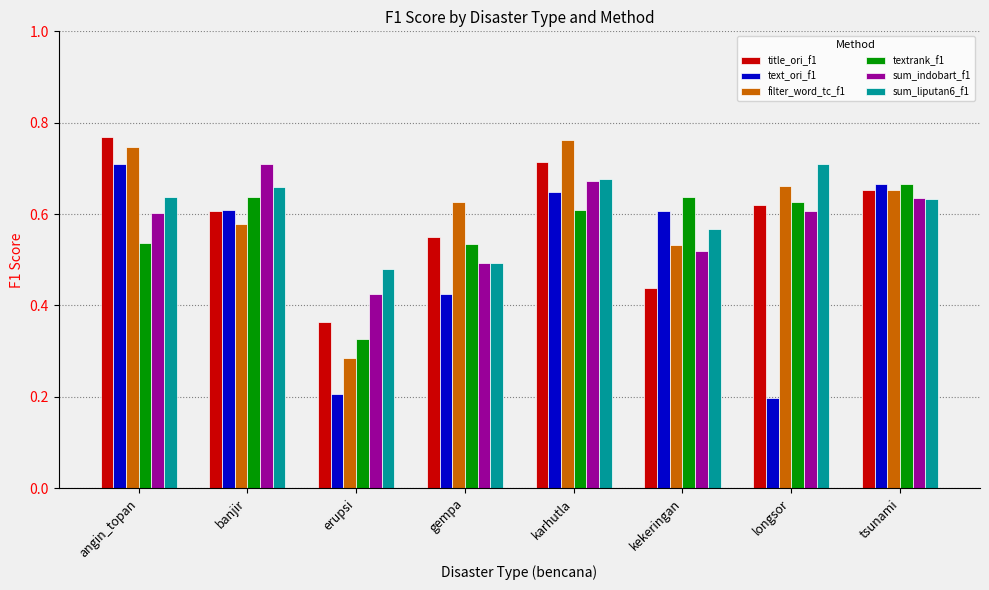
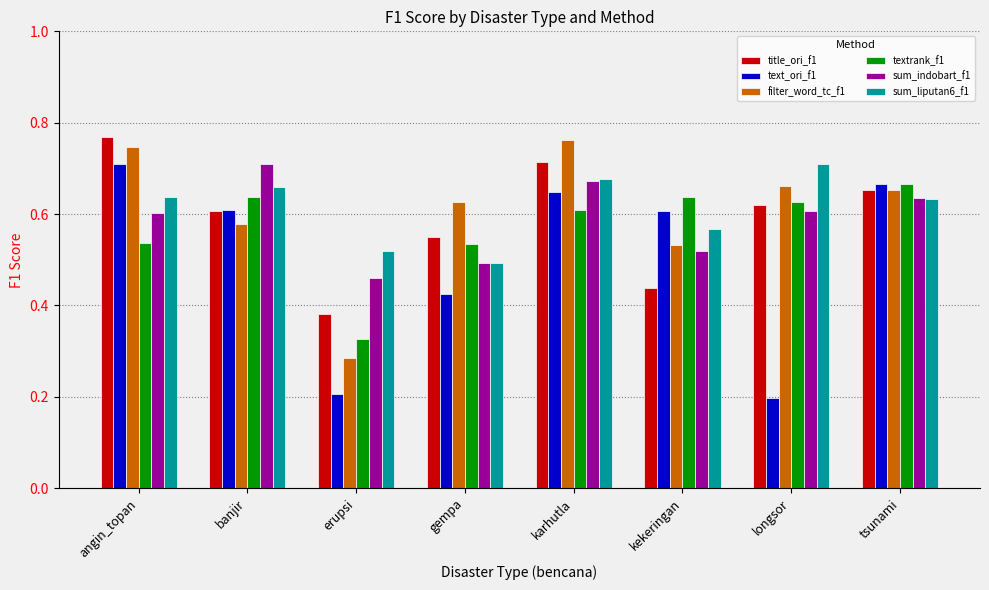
title_ori_f1, erupsi: 0.36 -> 0.38
sum_indobart_f1, erupsi: 0.43 -> 0.46
sum_liputan6_f1, erupsi: 0.48 -> 0.52
